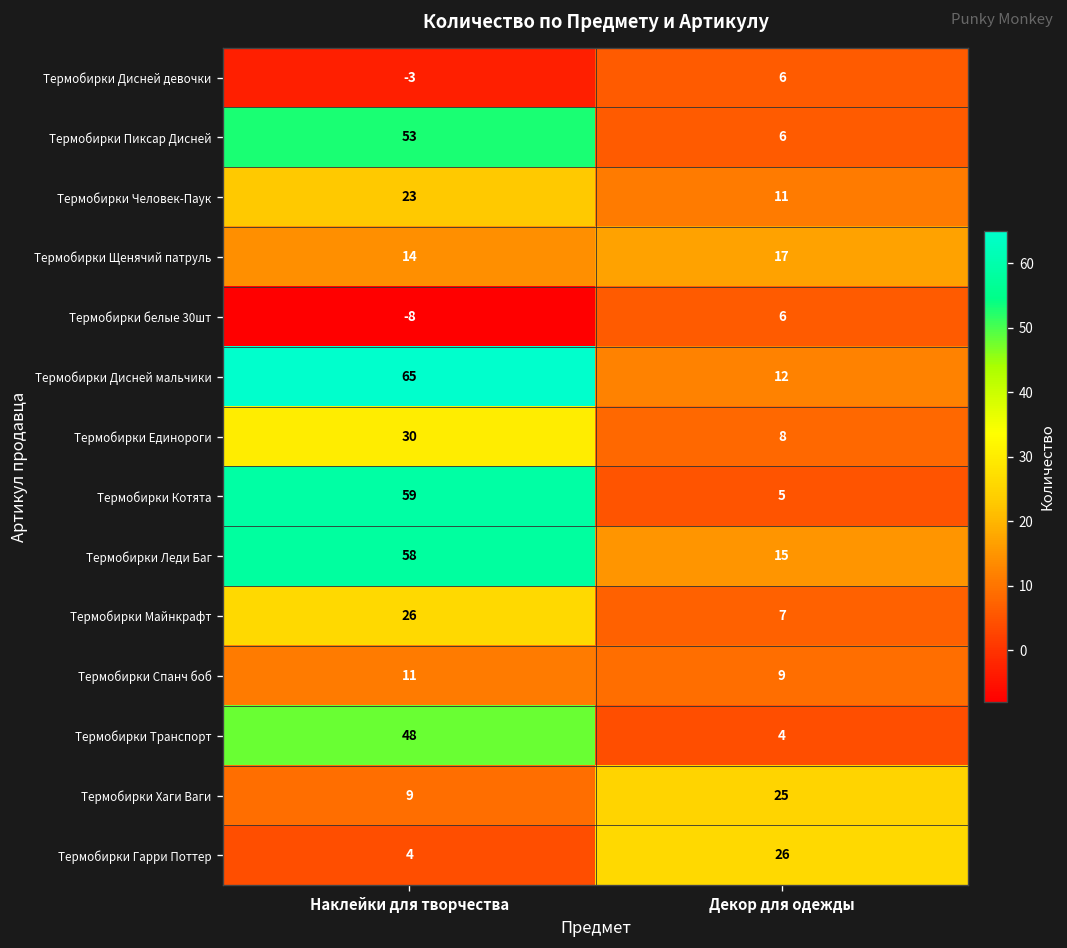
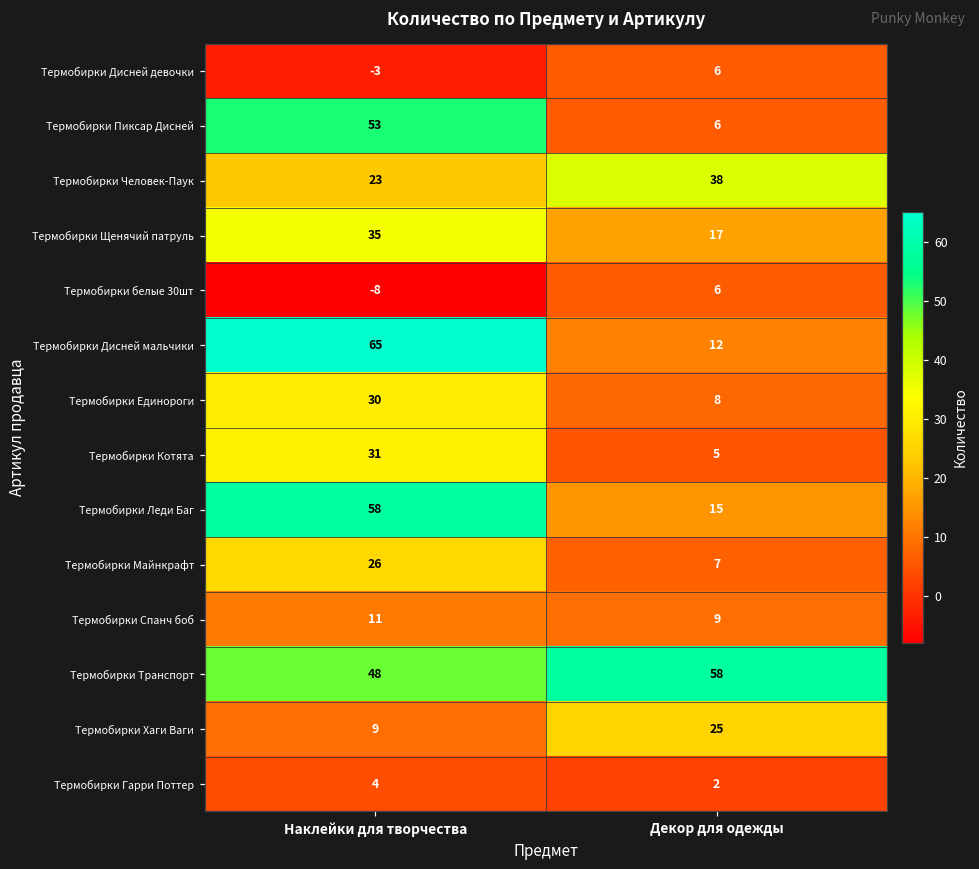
Термобирки Человек-Паук, Декор для одежды: 11 -> 38
Термобирки Щенячий патруль, Наклейки для творчества: 14 -> 35
Термобирки Котята, Наклейки для творчества: 59 -> 31
Термобирки Транспорт, Декор для одежды: 4 -> 58
Термобирки Гарри Поттер, Декор для одежды: 26 -> 2
